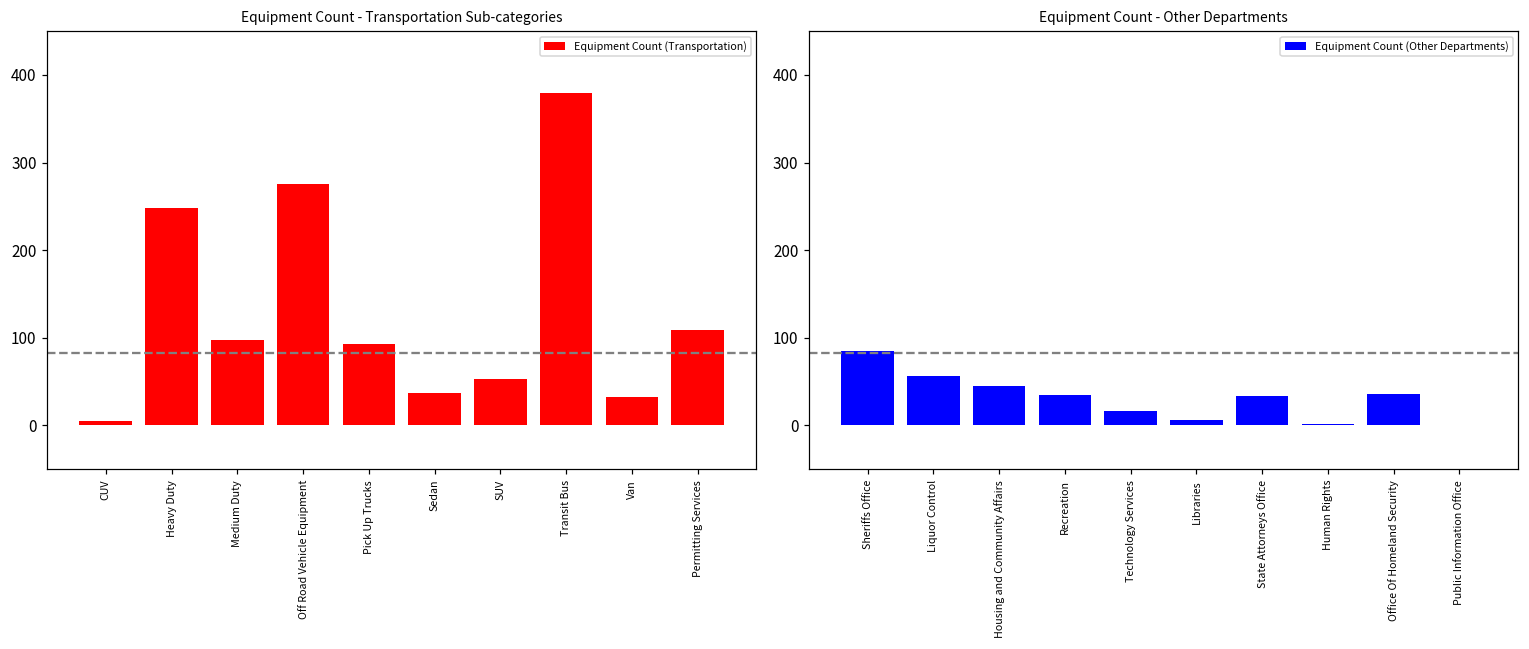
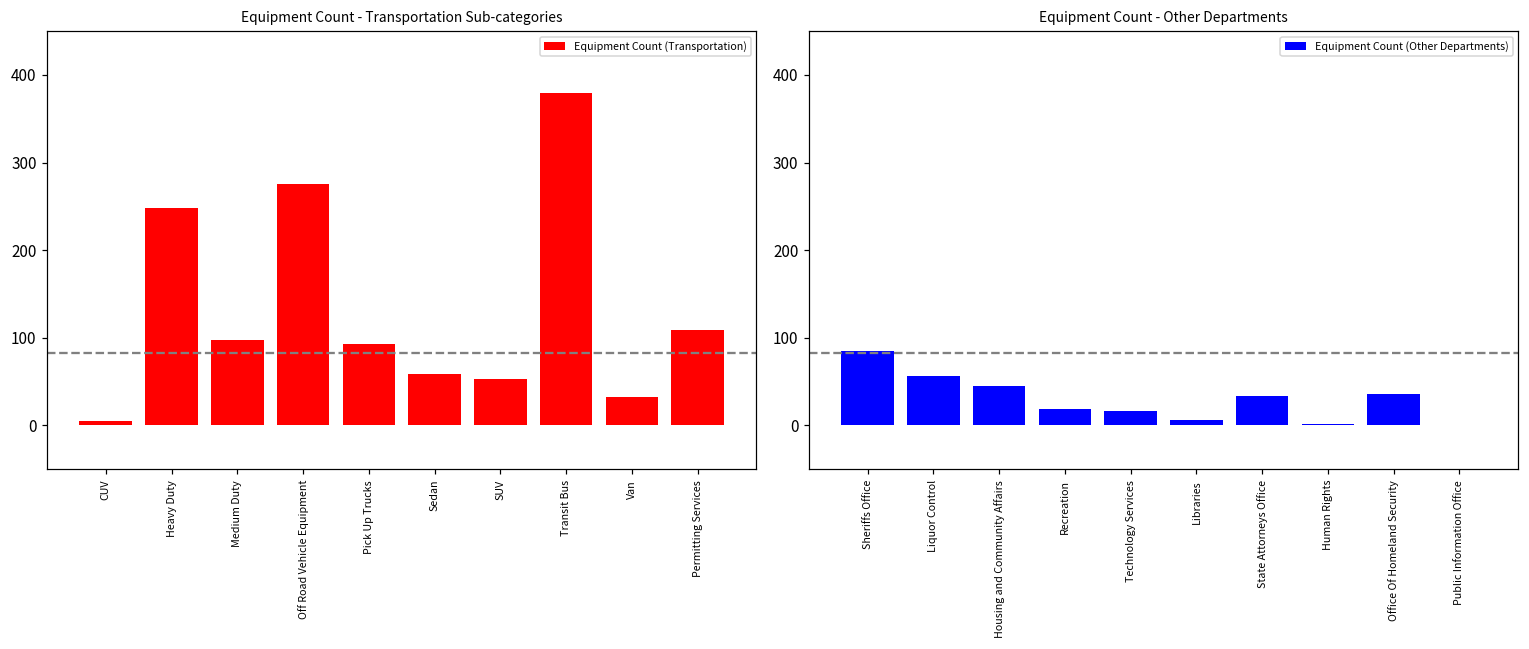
Equipment Count - Transportation Sub-categories, Sedan: 40 -> 60
Equipment Count - Other Departments, Recreation: 40 -> 20
